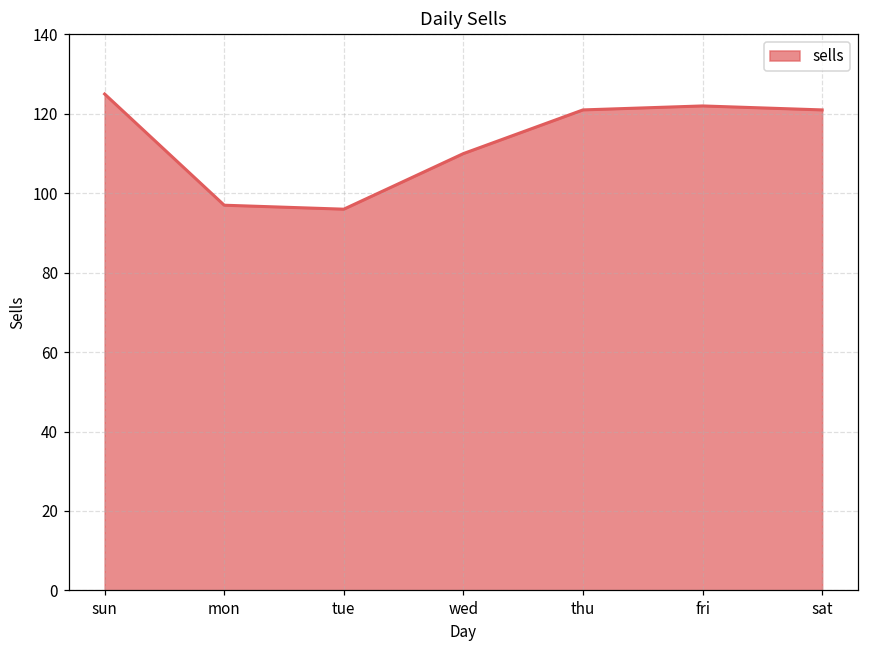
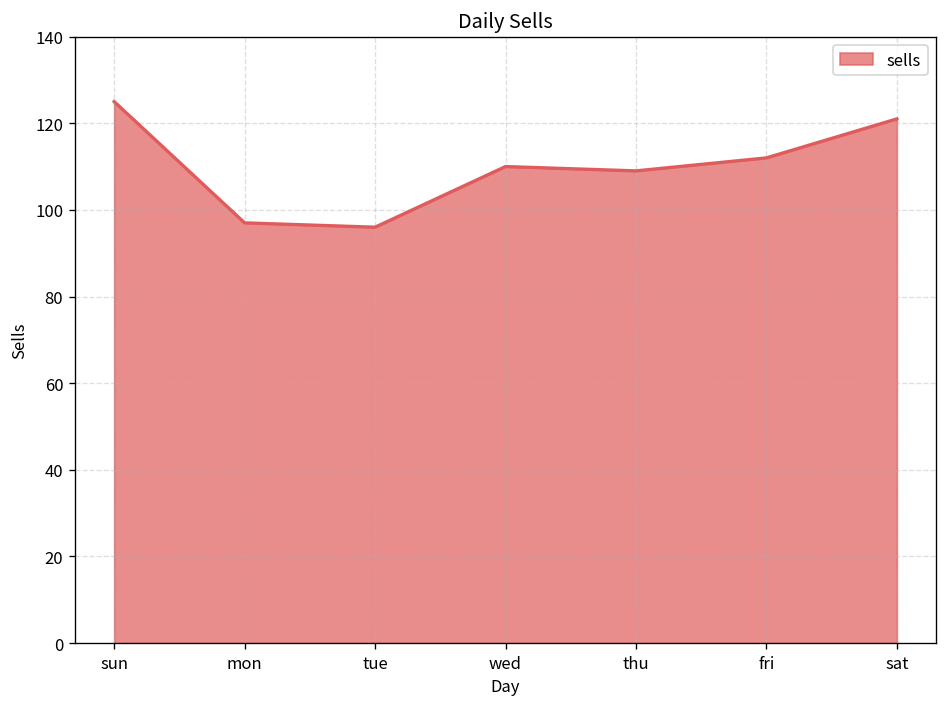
thu: 121 -> 109
fri: 122 -> 112
